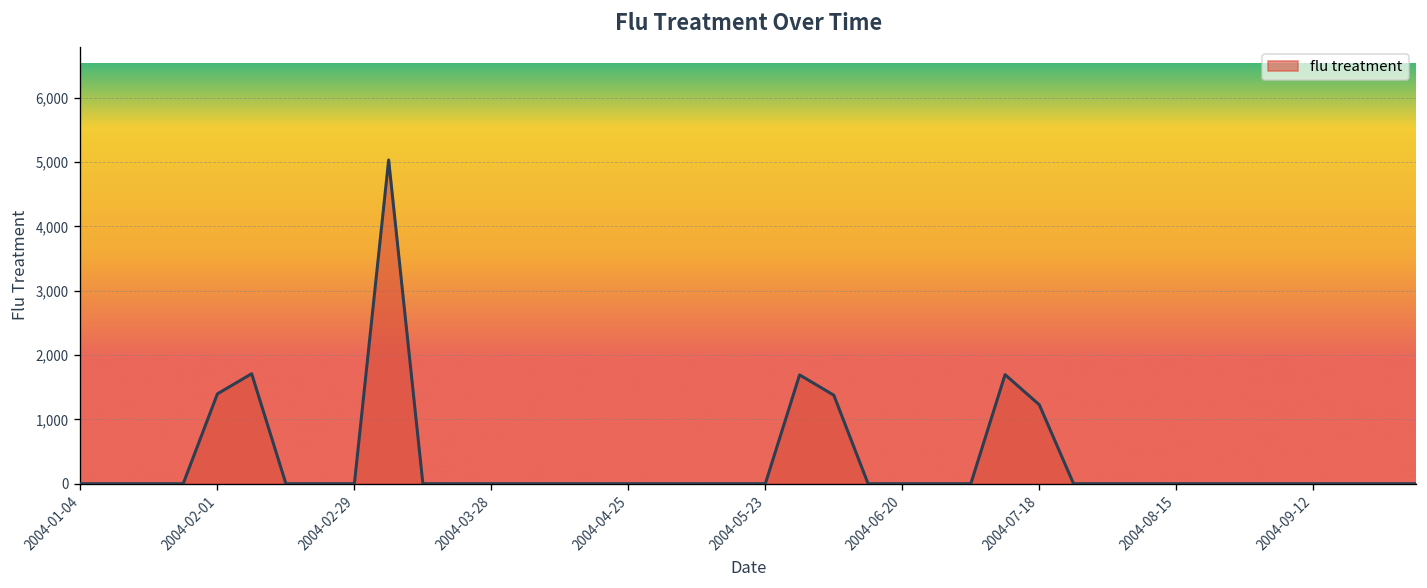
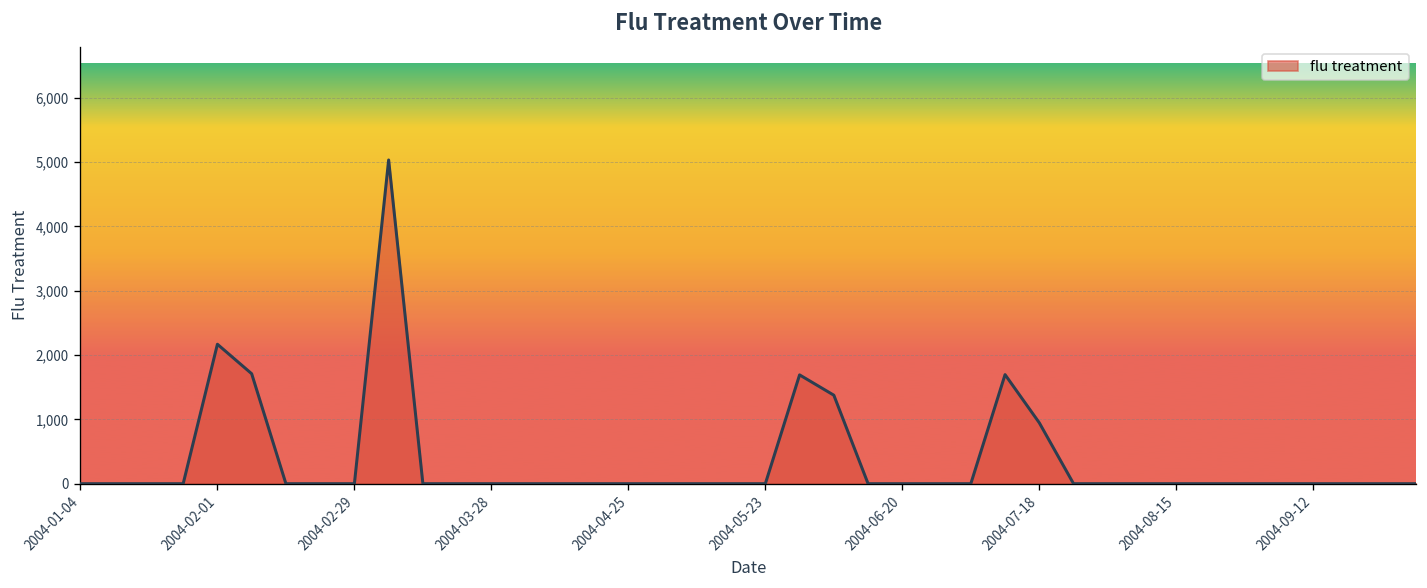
2004-02-01: 1,400 -> 2,200
2004-07-18: 1,200 -> 900
